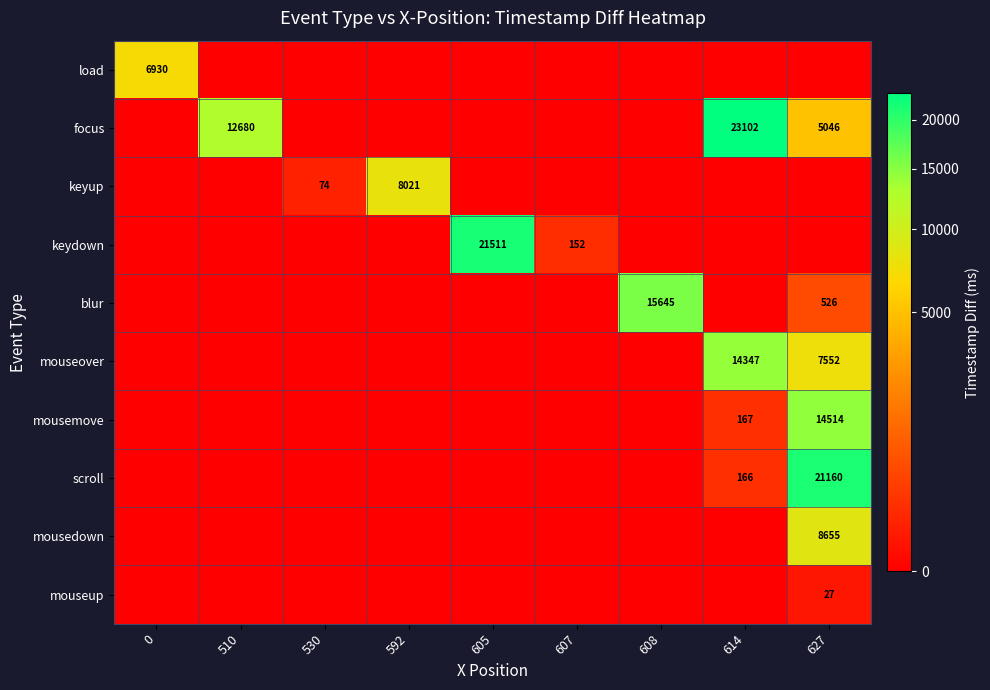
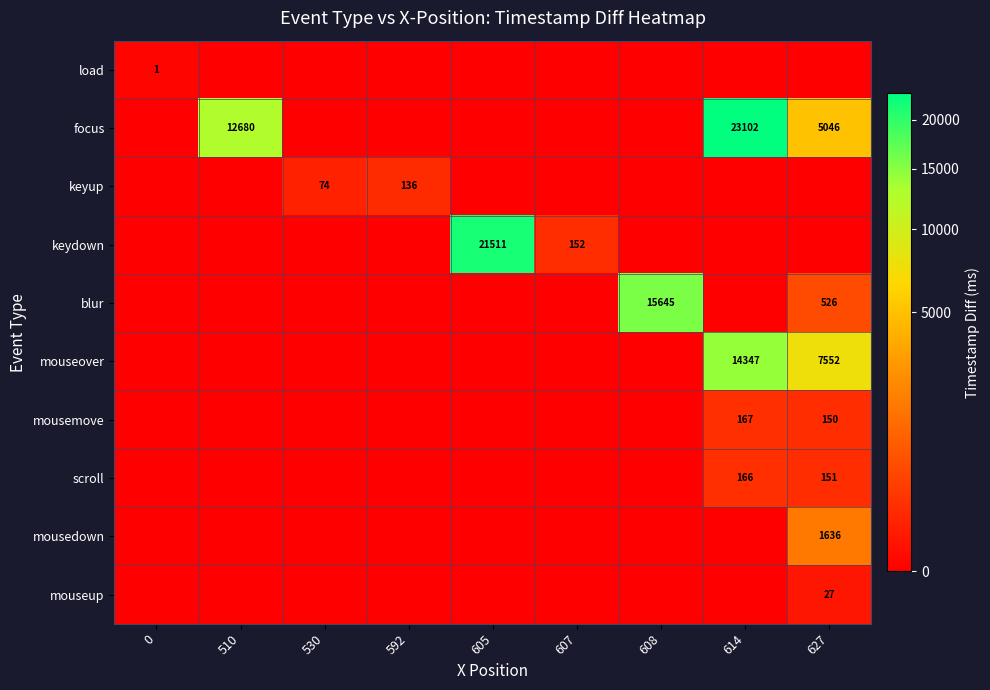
load, 0: 6930 -> 1
keyup, 592: 8021 -> 136
mousemove, 627: 14514 -> 150
scroll, 627: 21160 -> 151
mousedown, 627: 8655 -> 1636
